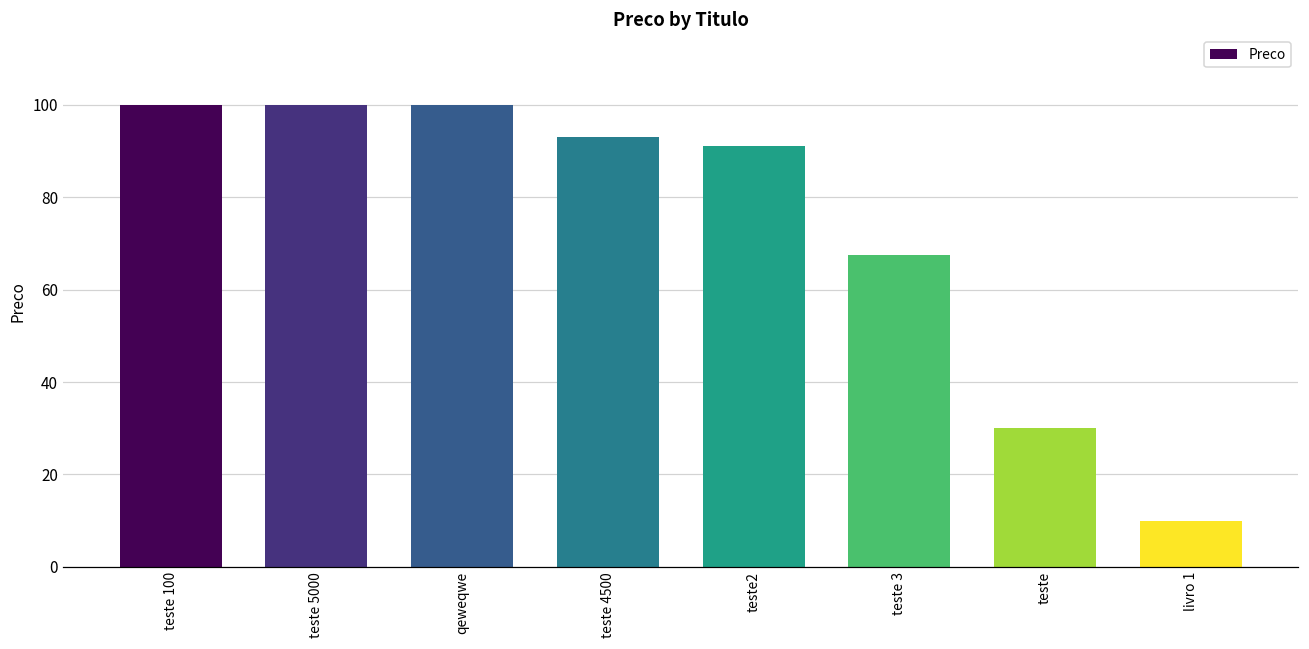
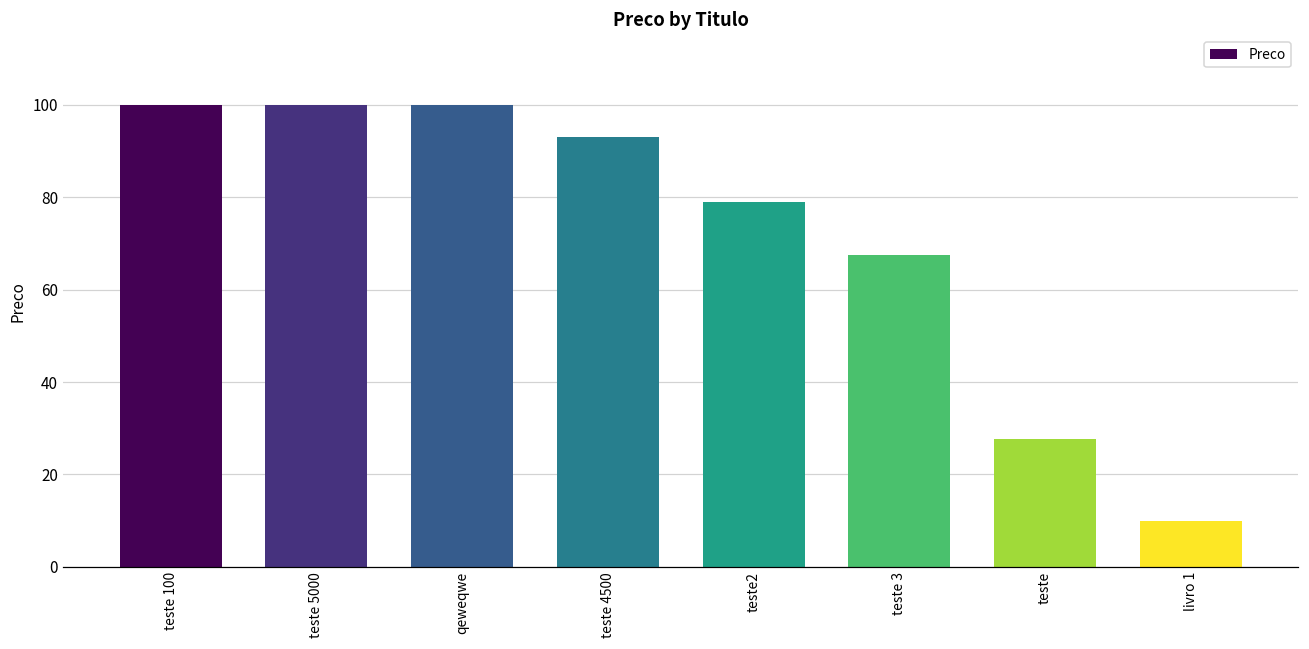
teste2: 91 -> 79
teste: 30 -> 28
